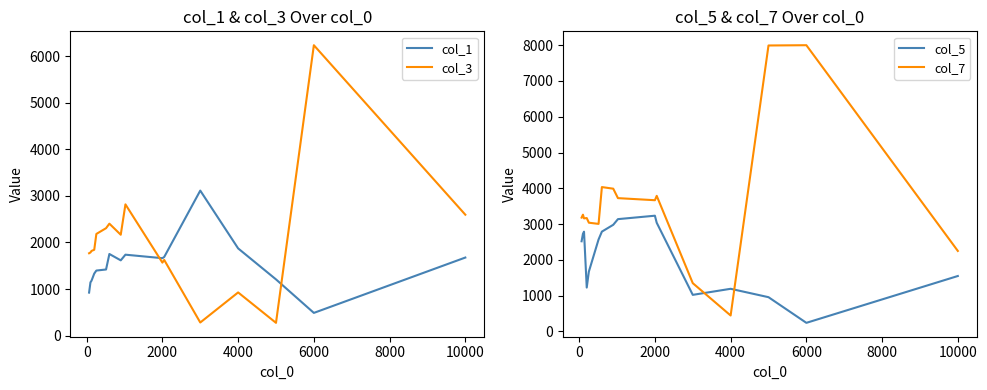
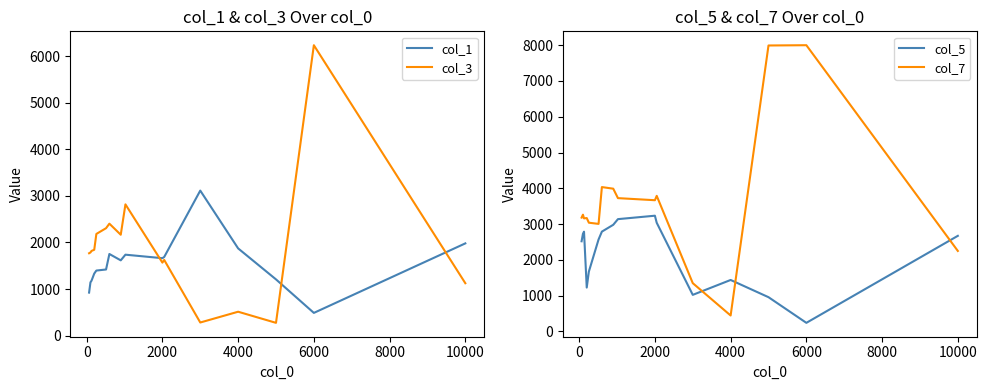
col_1 & col_3 Over col_0, col_3, 4000: 900 -> 500
col_1 & col_3 Over col_0, col_1, 10000: 1700 -> 2000
col_1 & col_3 Over col_0, col_3, 10000: 2600 -> 1100
col_5 & col_7 Over col_0, col_5, 4000: 1200 -> 1400
col_5 & col_7 Over col_0, col_5, 10000: 1500 -> 2700
